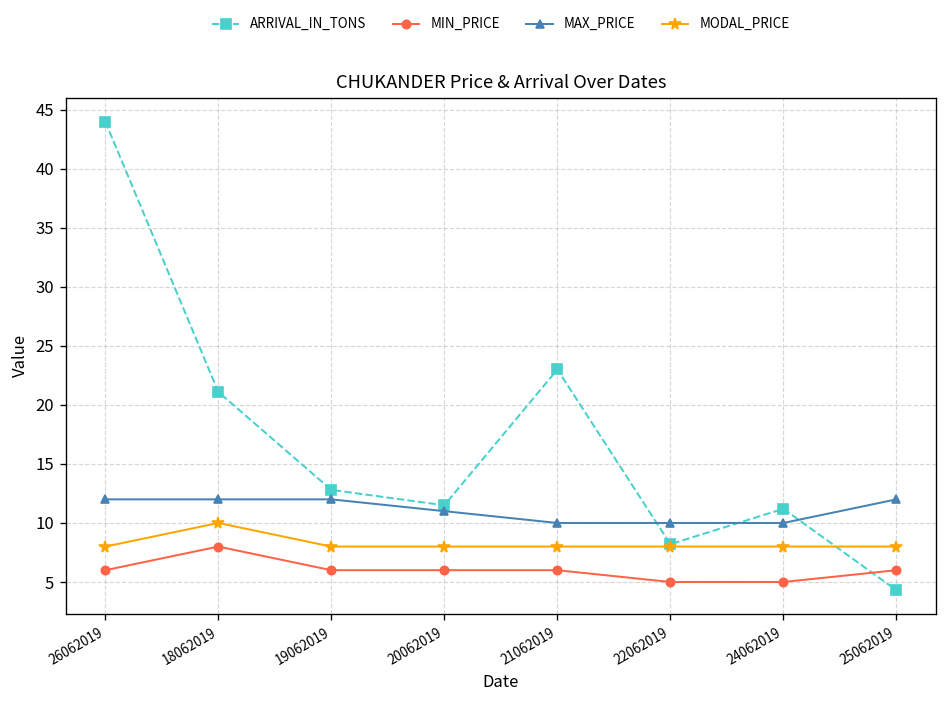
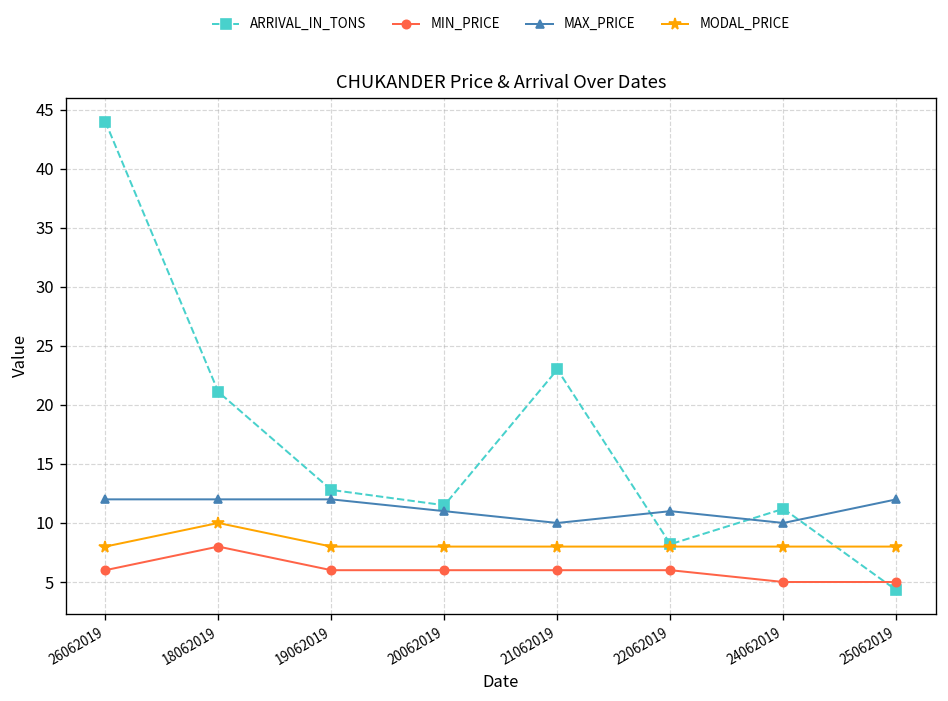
MIN_PRICE, 22062019: 5 -> 6
MAX_PRICE, 22062019: 10 -> 11
MIN_PRICE, 25062019: 6 -> 5
